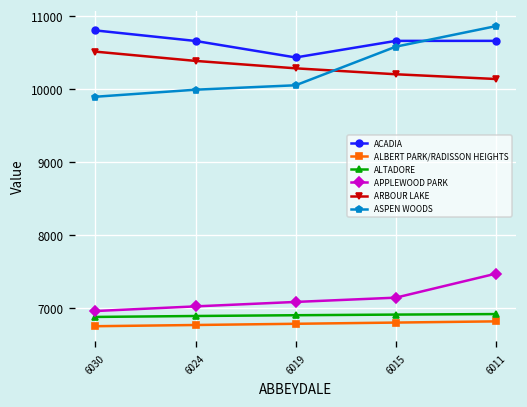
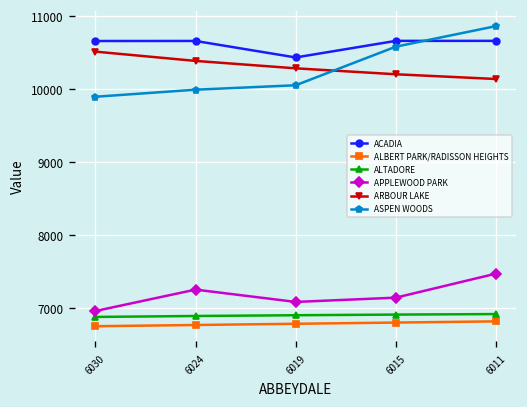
ACADIA, 6030: 10800 -> 10700
APPLEWOOD PARK, 6024: 7000 -> 7300
